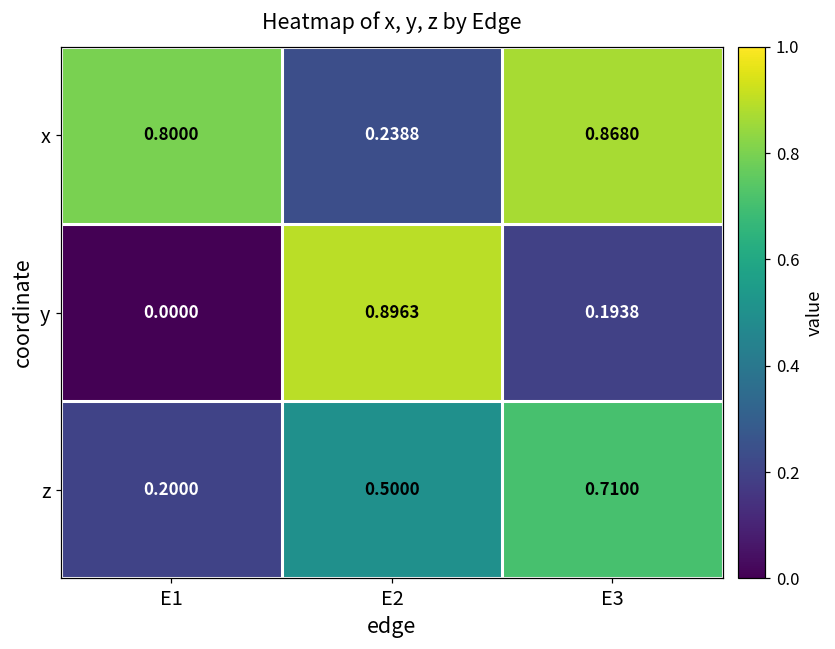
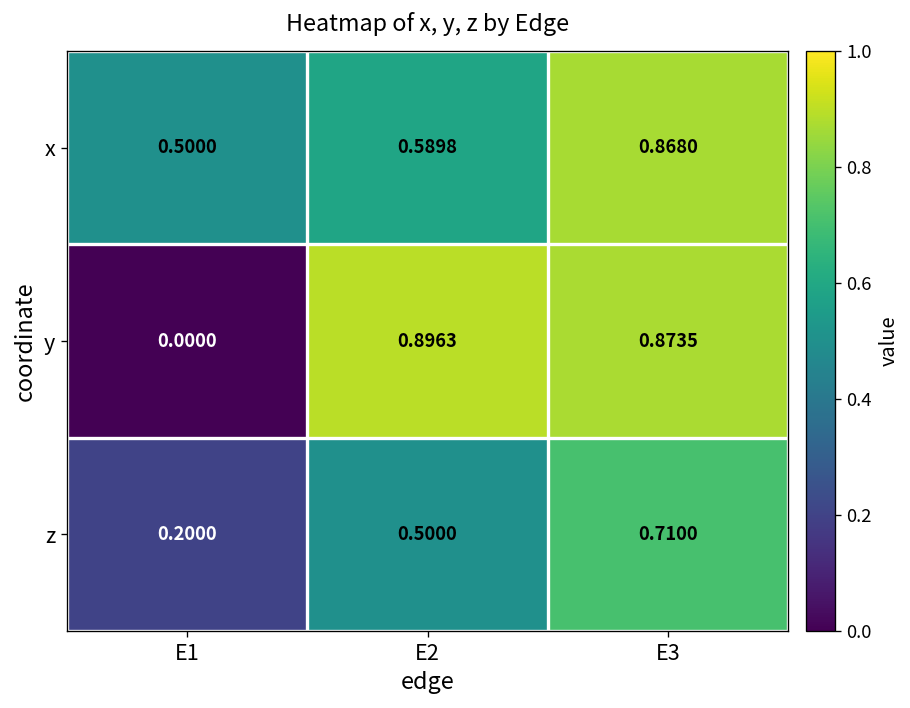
x, E1: 0.8000 -> 0.5000
x, E2: 0.2388 -> 0.5898
y, E3: 0.1938 -> 0.8735
